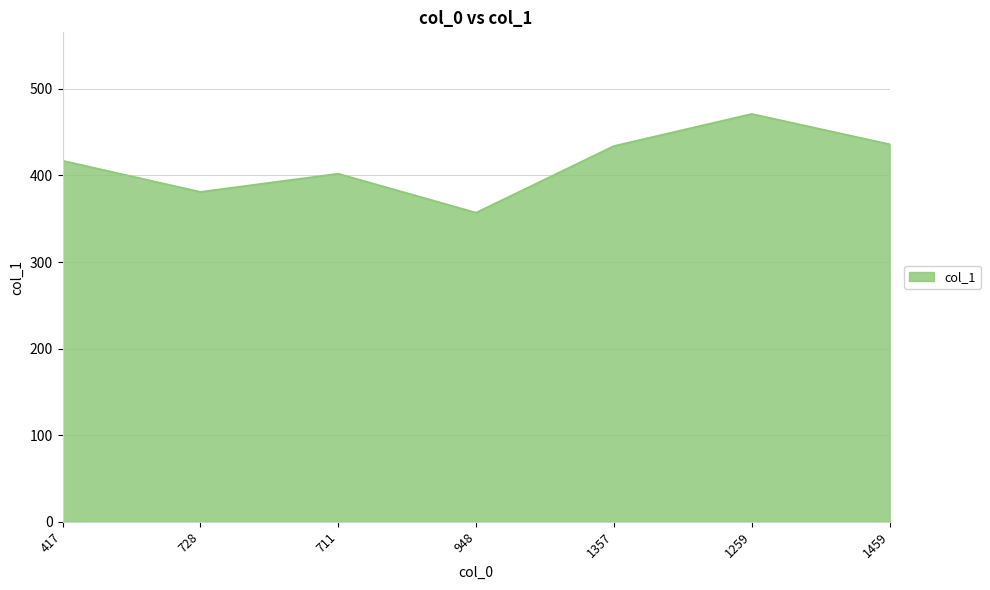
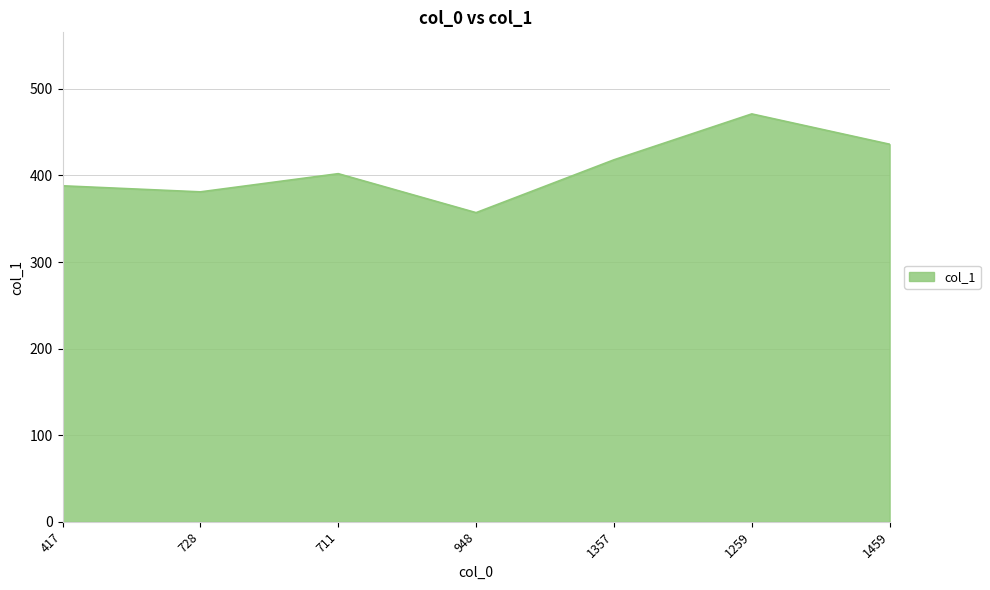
417: 420 -> 390
1357: 430 -> 420
